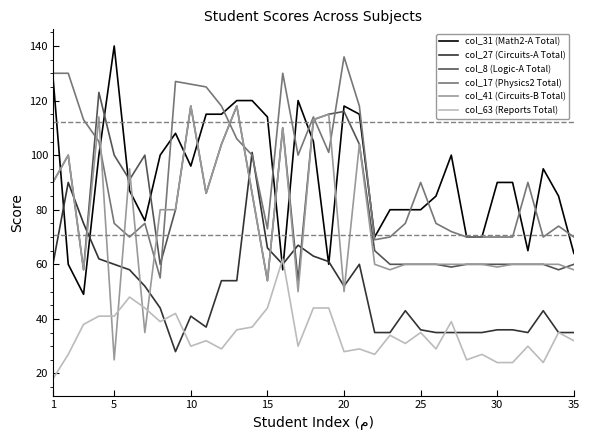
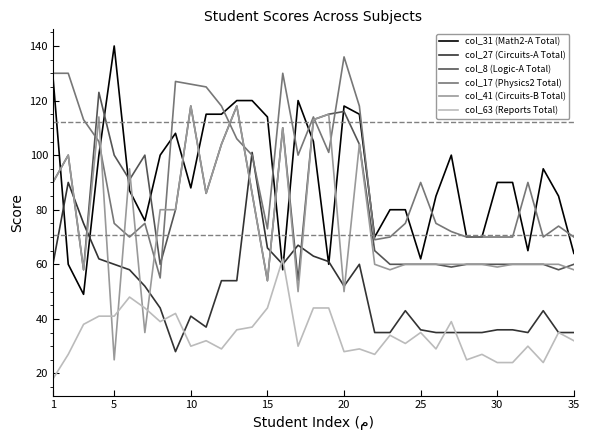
col_31 (Math2-A Total), 10: 96 -> 88
col_31 (Math2-A Total), 25: 80 -> 62
